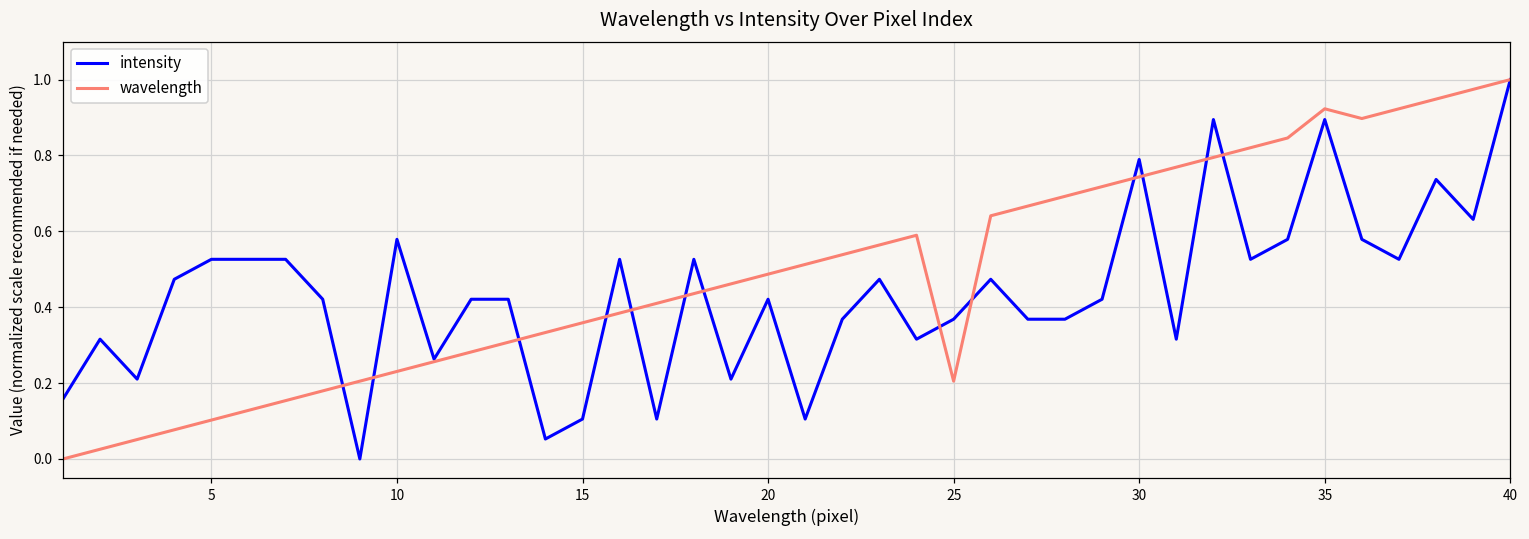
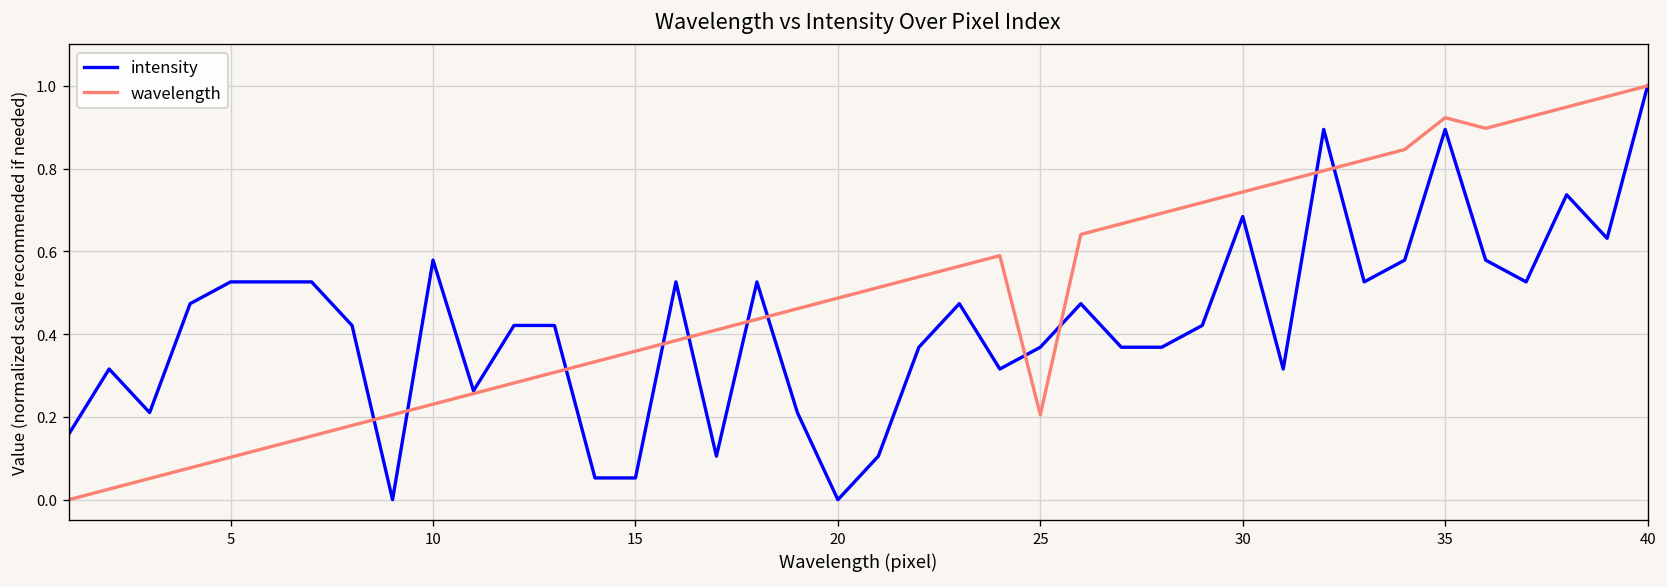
intensity, 15: 0.11 -> 0.05
intensity, 20: 0.42 -> 0.00
intensity, 30: 0.79 -> 0.68
